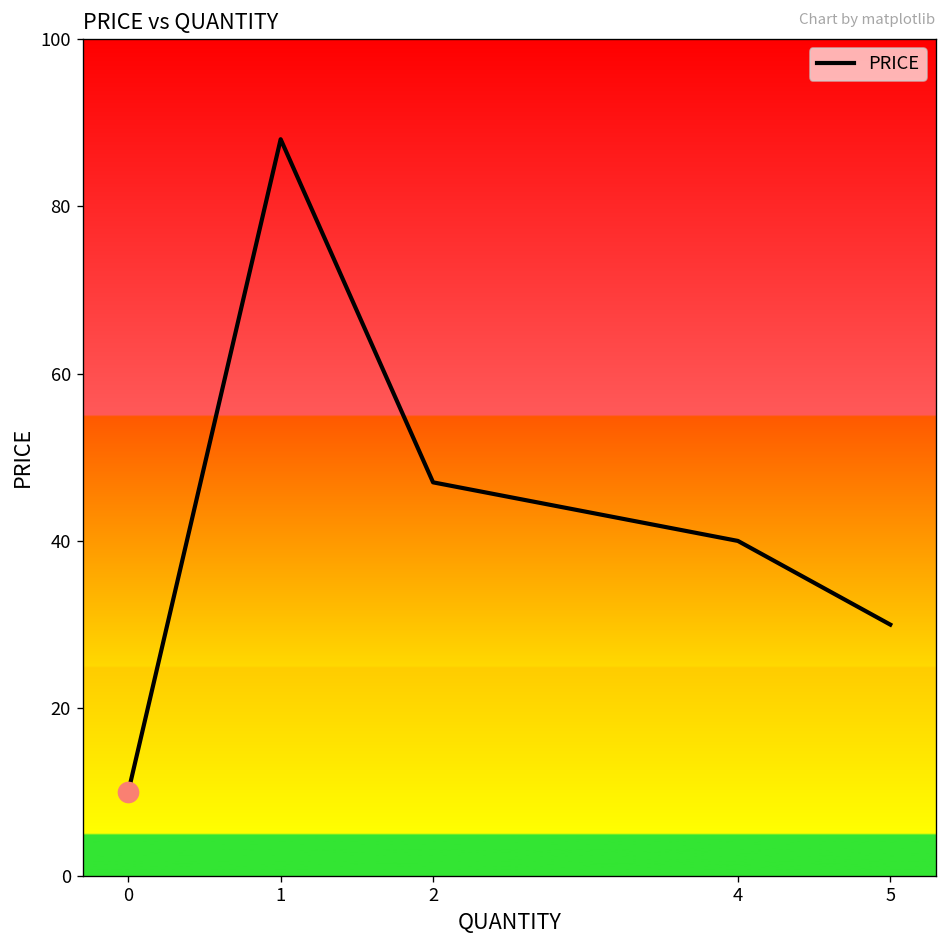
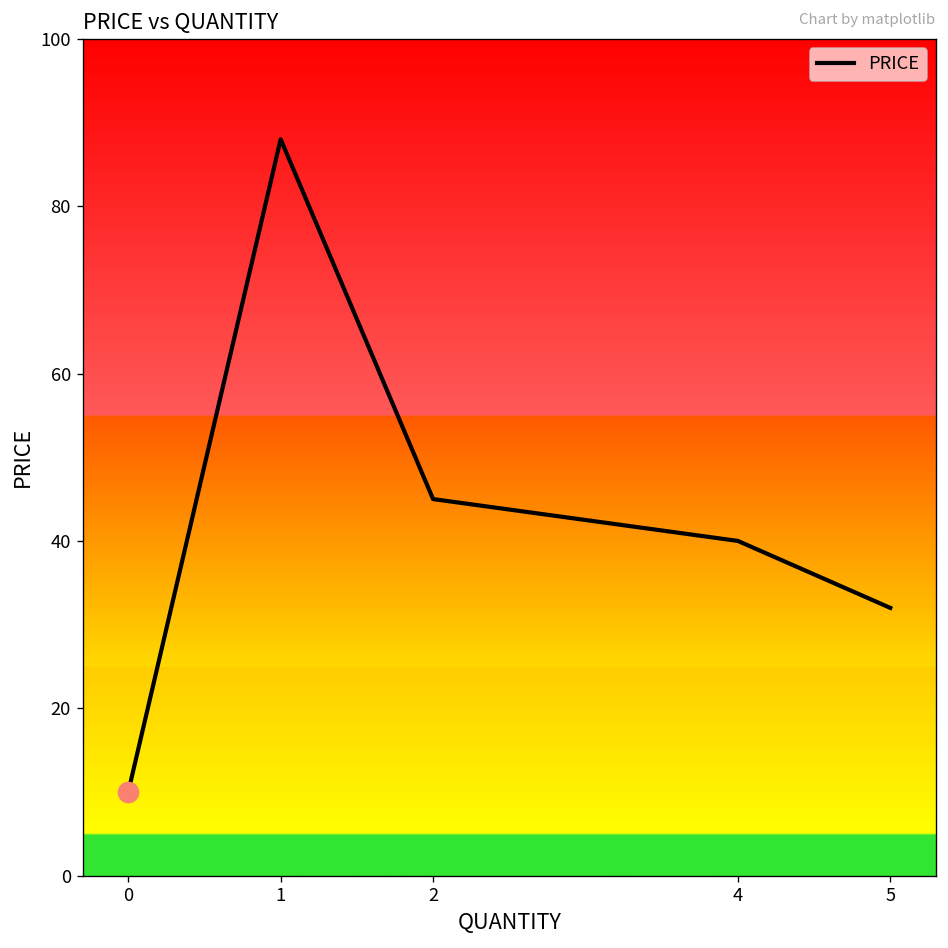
PRICE, 2: 47 -> 45
PRICE, 5: 30 -> 32
